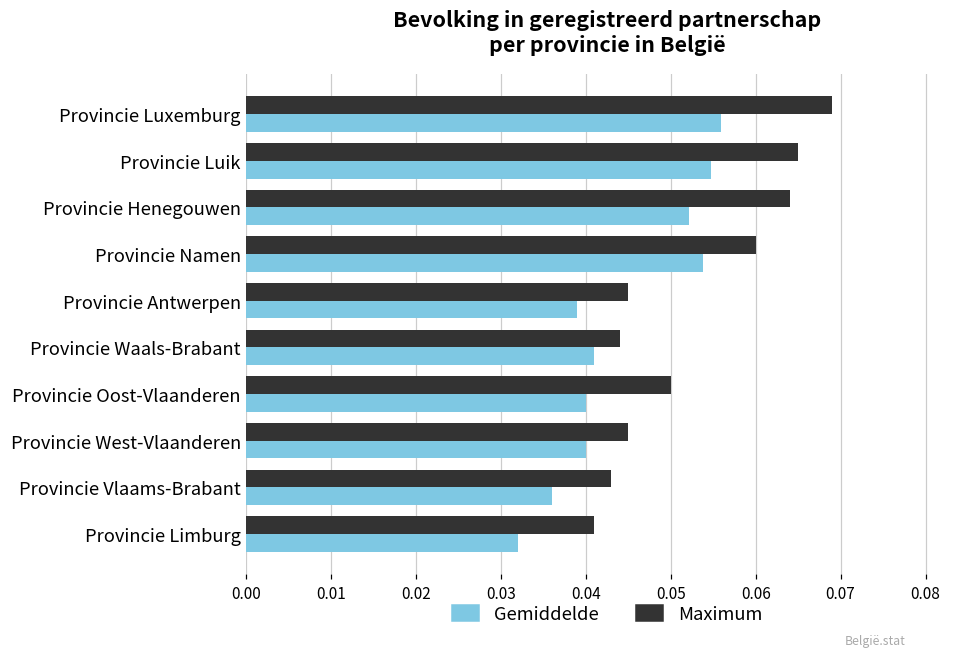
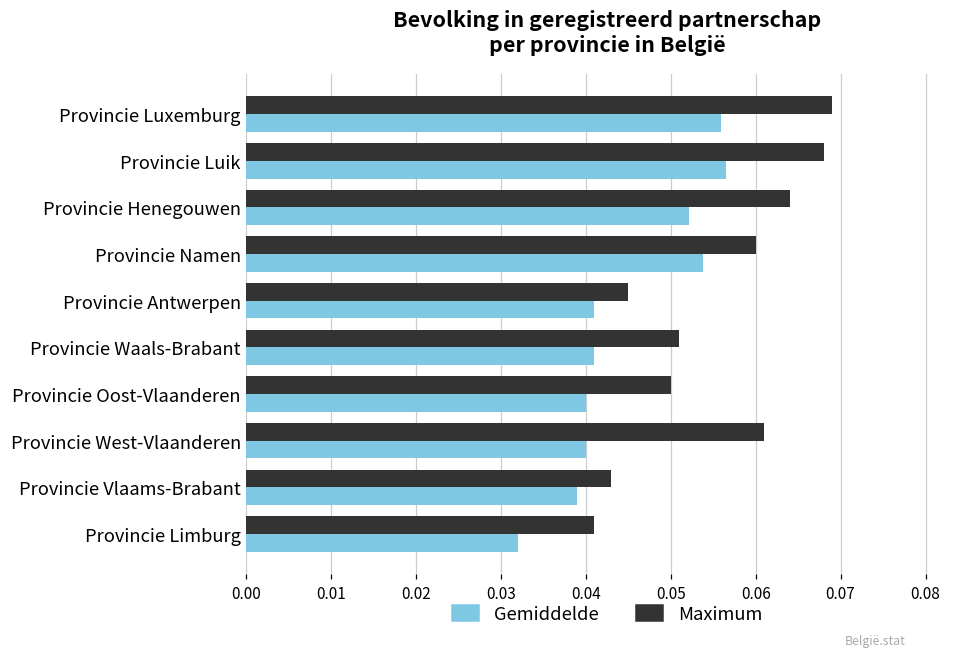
Maximum, Provincie Luik: 0.065 -> 0.068
Gemiddelde, Provincie Luik: 0.055 -> 0.057
Gemiddelde, Provincie Antwerpen: 0.039 -> 0.041
Maximum, Provincie Waals-Brabant: 0.044 -> 0.051
Maximum, Provincie West-Vlaanderen: 0.045 -> 0.061
Gemiddelde, Provincie Vlaams-Brabant: 0.036 -> 0.039
